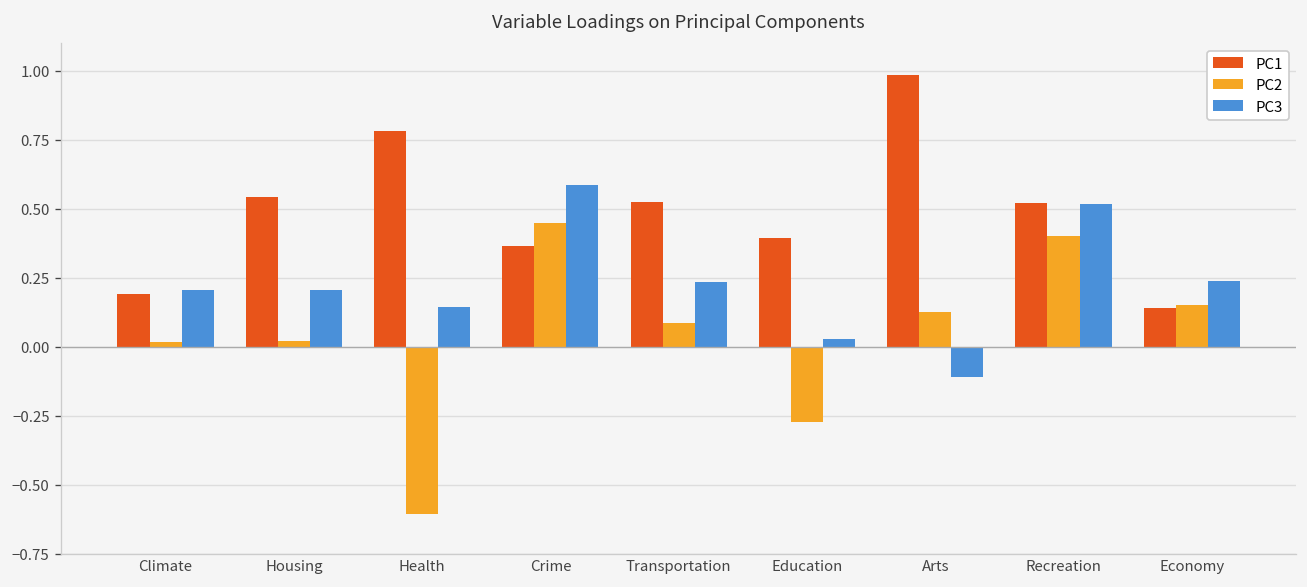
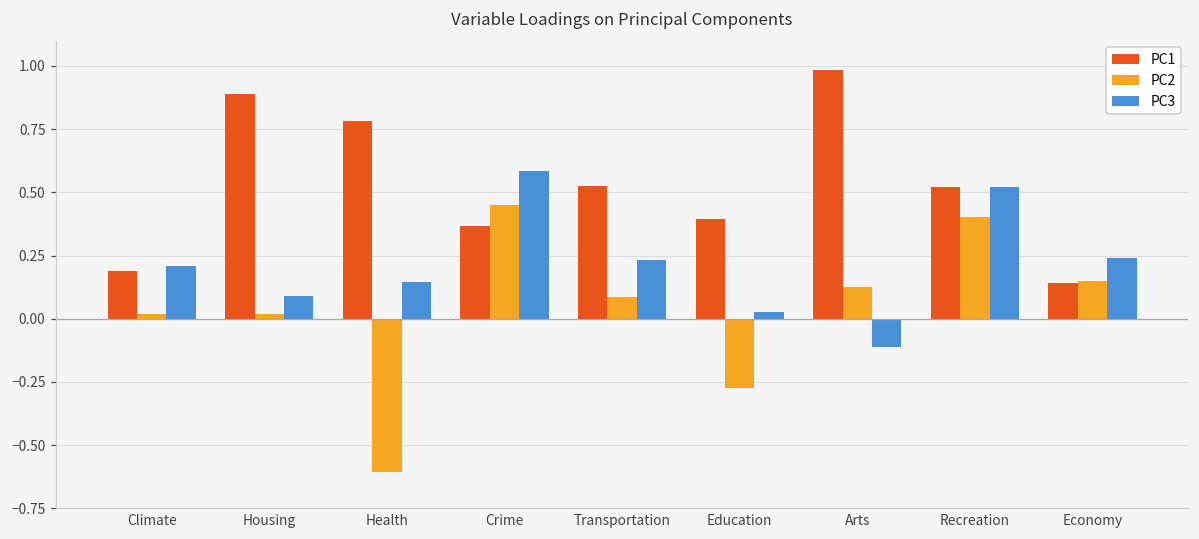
PC1, Housing: 0.54 -> 0.89
PC3, Housing: 0.20 -> 0.09
